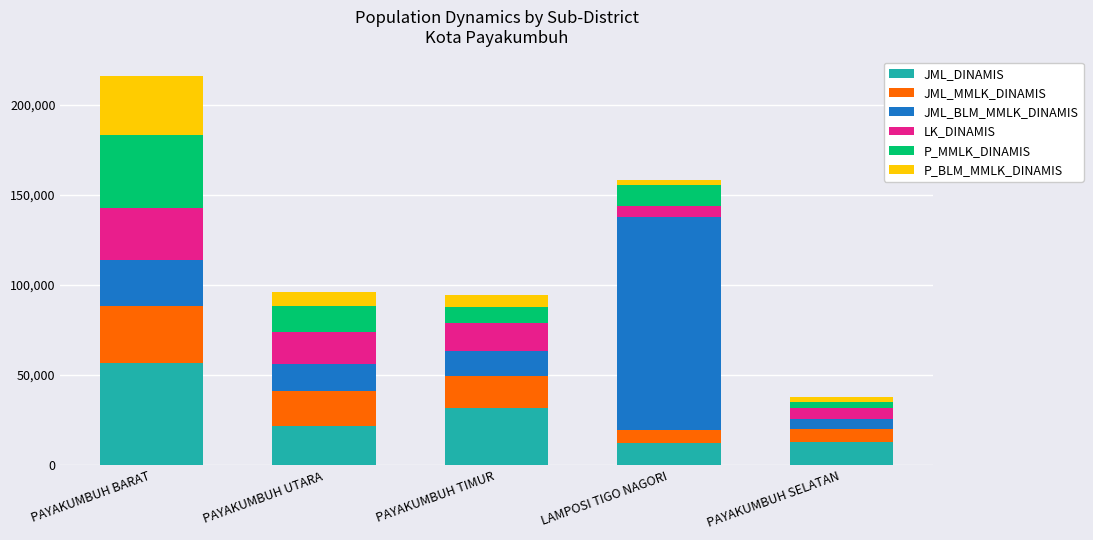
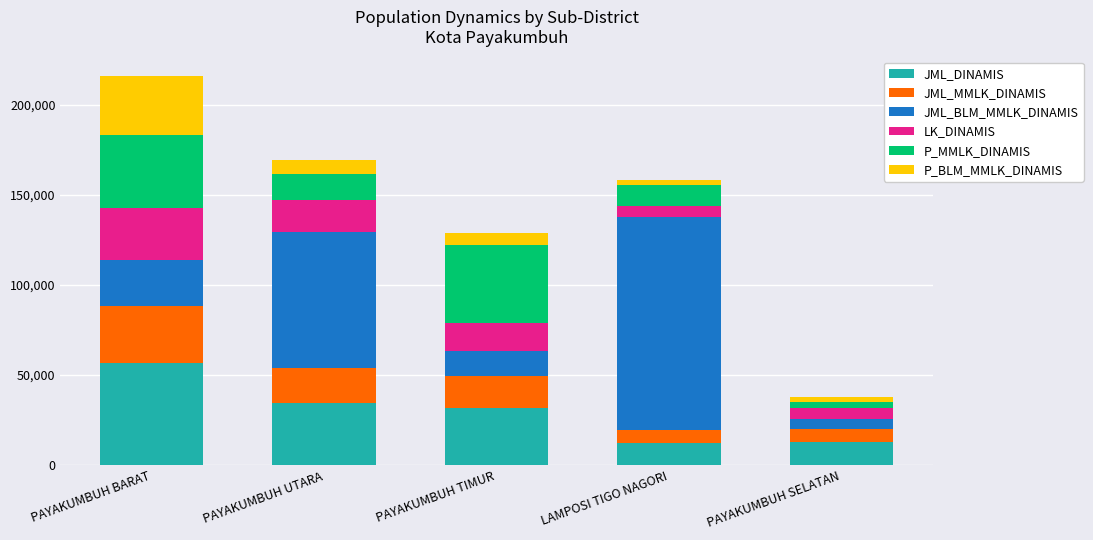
JML_DINAMIS, PAYAKUMBUH UTARA: 22,000 -> 35,000
JML_BLM_MMLK_DINAMIS, PAYAKUMBUH UTARA: 15,000 -> 76,000
P_MMLK_DINAMIS, PAYAKUMBUH TIMUR: 9,000 -> 43,000
